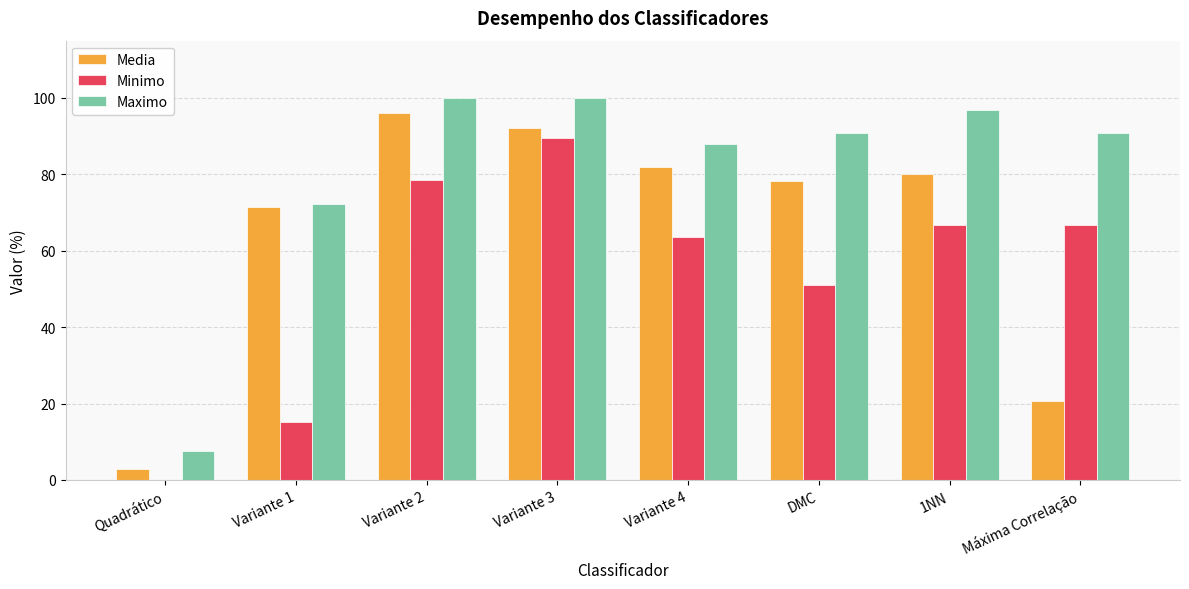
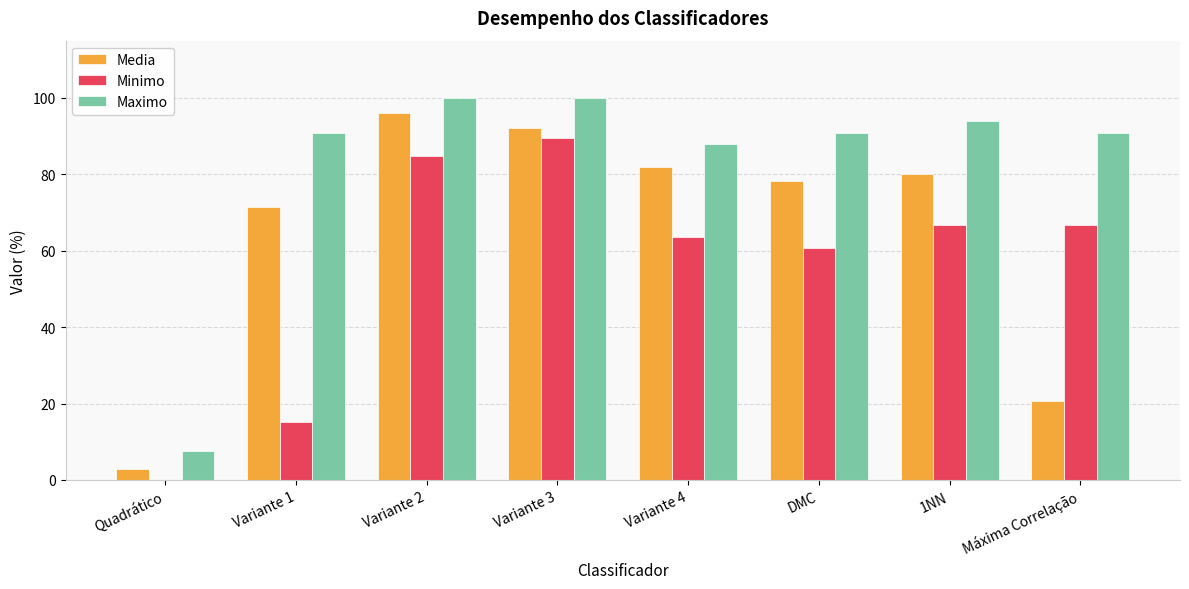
Maximo, Variante 1: 72 -> 91
Minimo, Variante 2: 79 -> 85
Minimo, DMC: 51 -> 61
Maximo, 1NN: 97 -> 94
